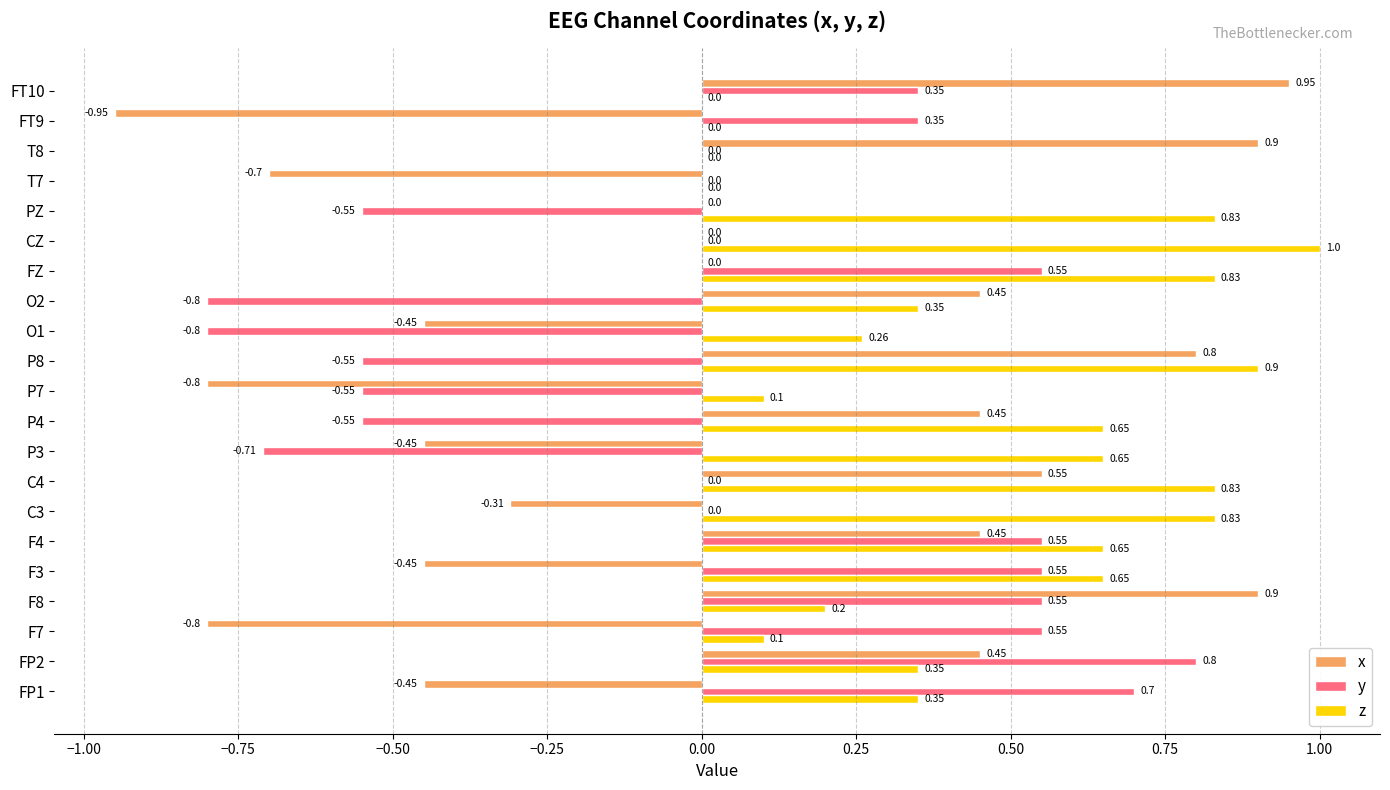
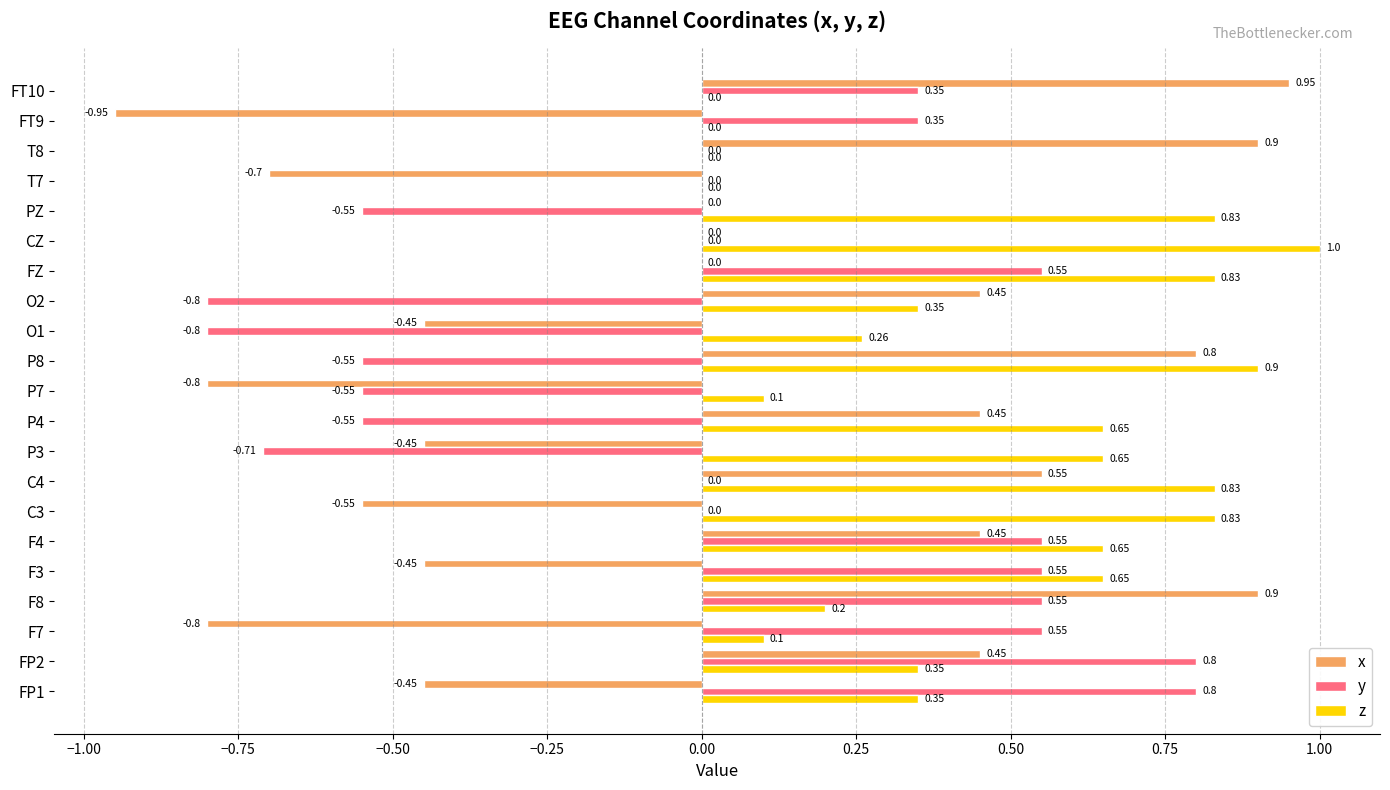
x, C3: -0.31 -> -0.55
y, FP1: 0.7 -> 0.8
